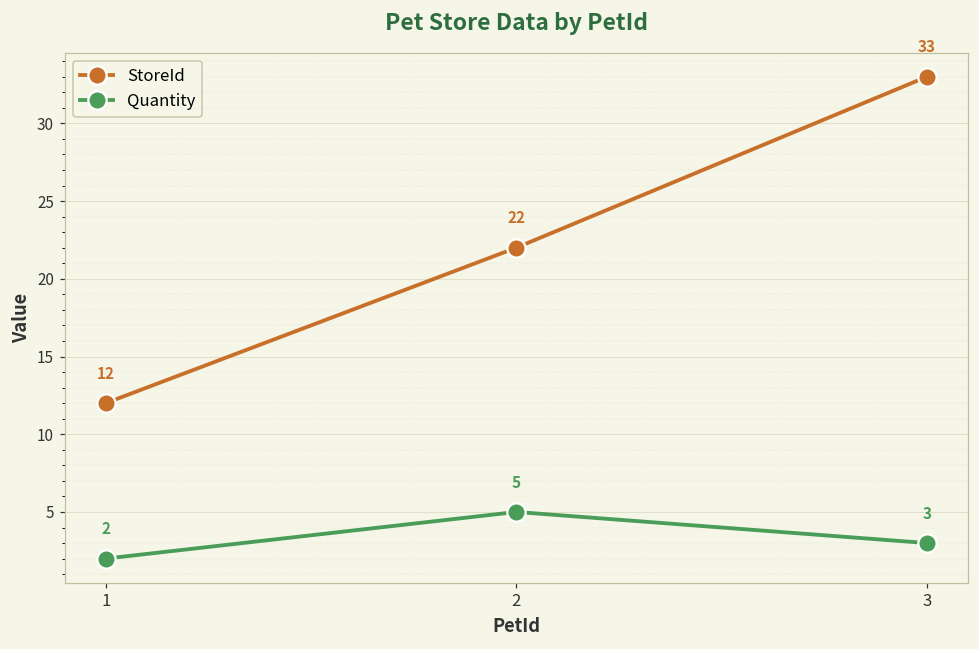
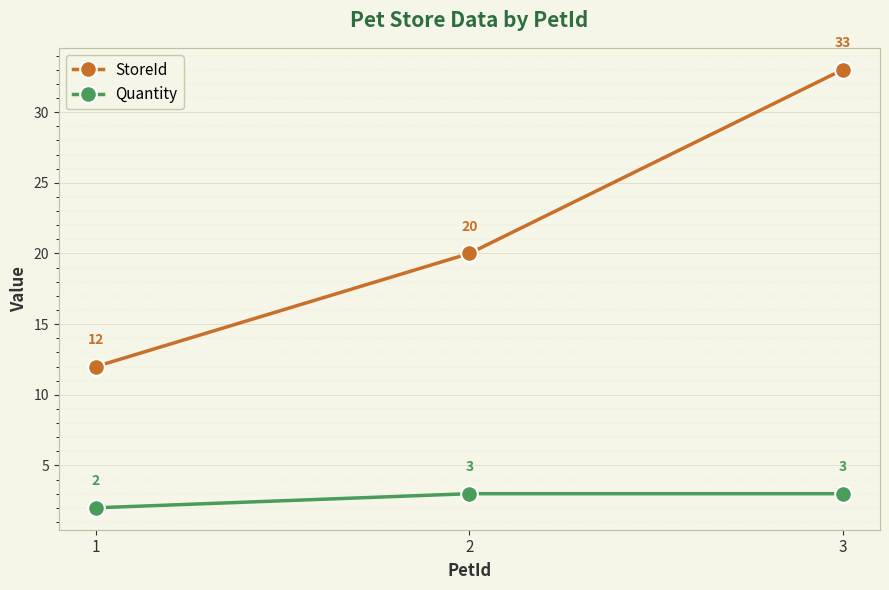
StoreId, 2: 22 -> 20
Quantity, 2: 5 -> 3
